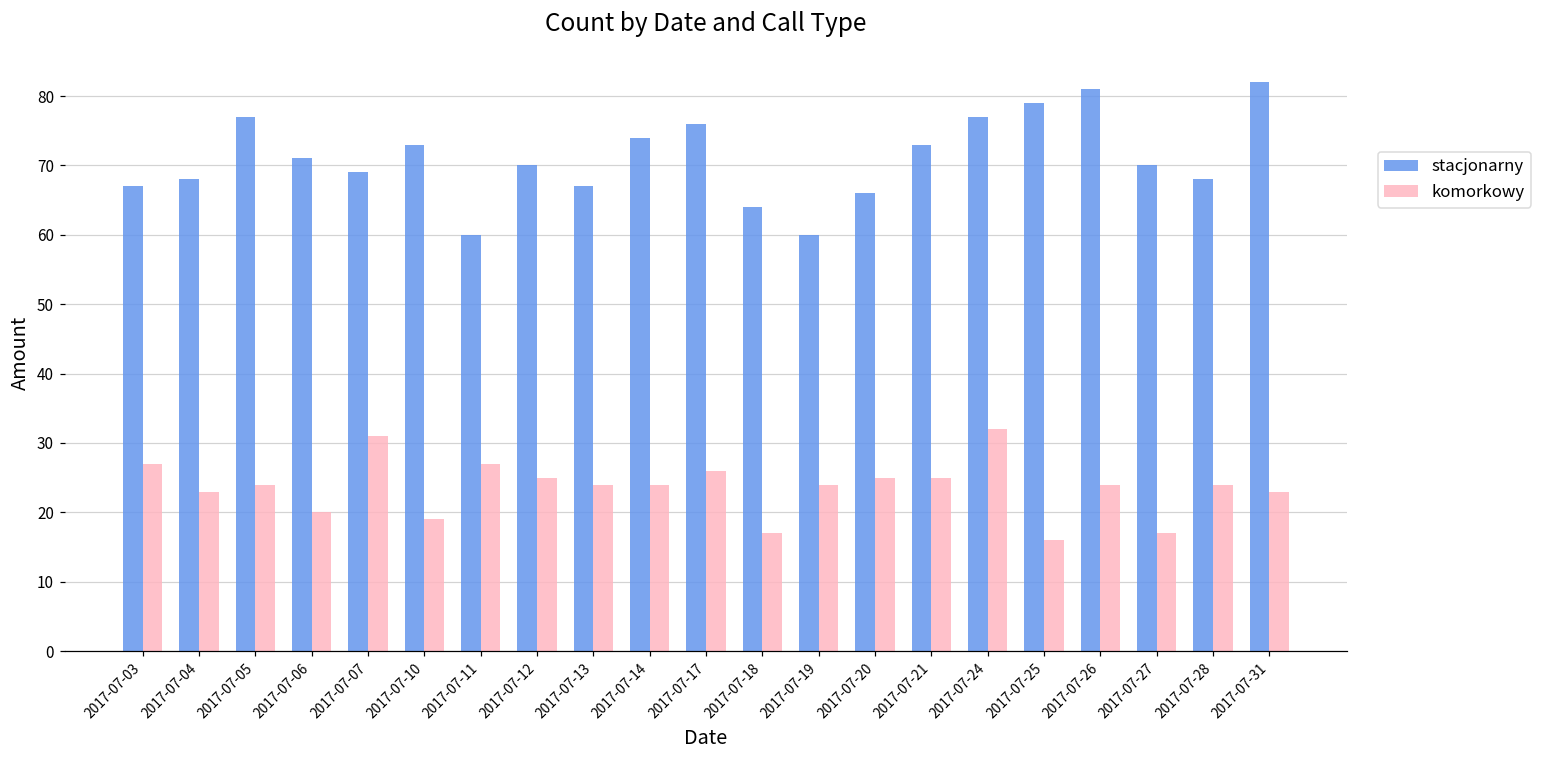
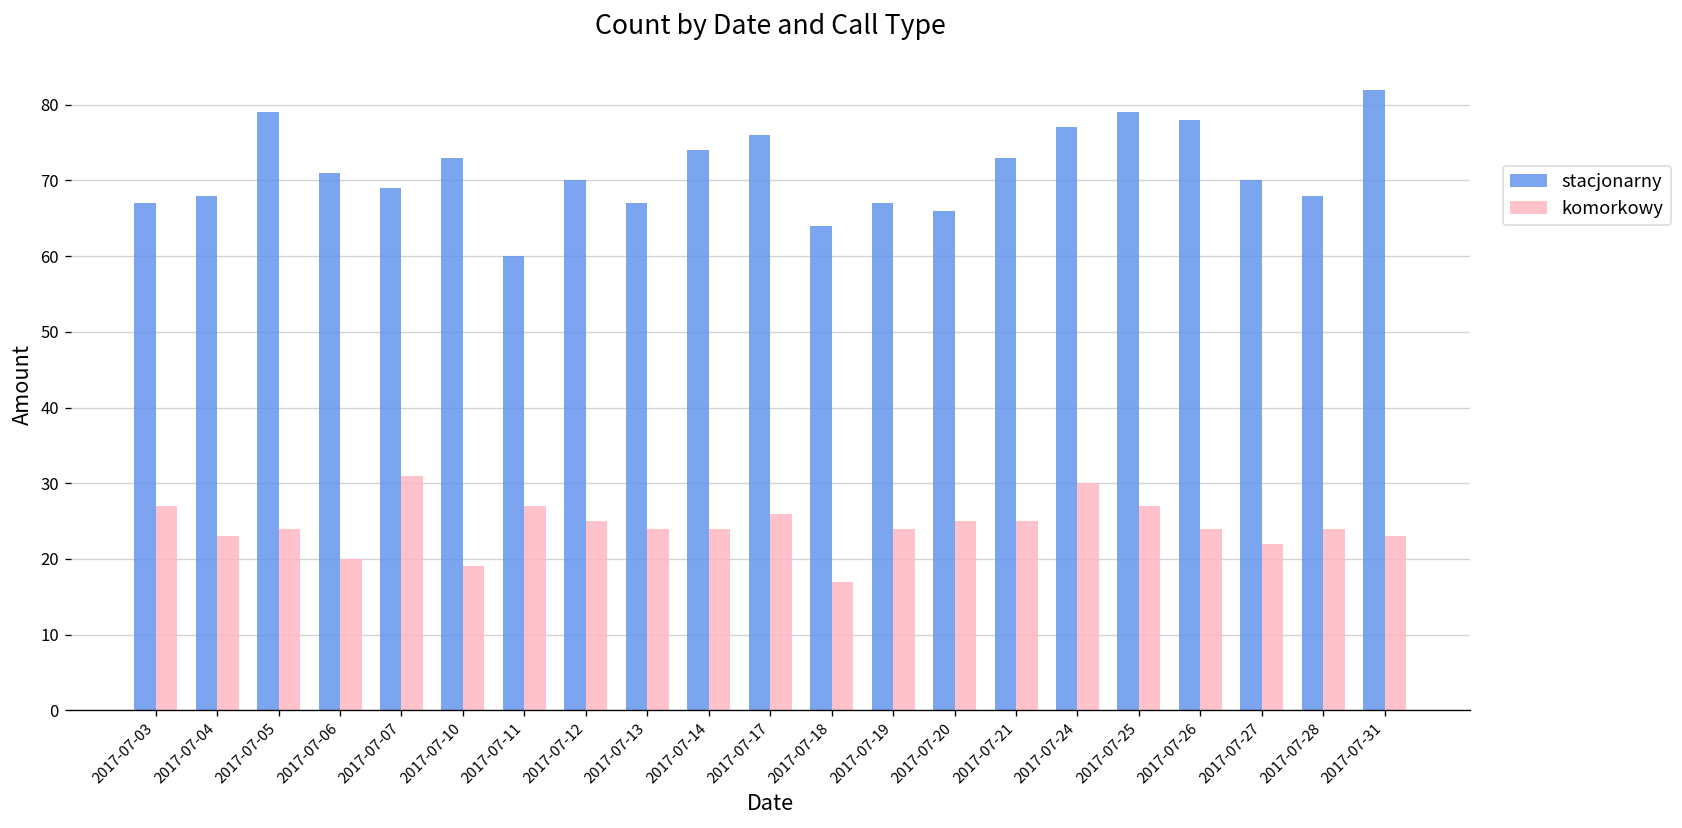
stacjonarny, 2017-07-05: 77 -> 79
stacjonarny, 2017-07-19: 60 -> 67
komorkowy, 2017-07-24: 32 -> 30
komorkowy, 2017-07-25: 16 -> 27
stacjonarny, 2017-07-26: 81 -> 78
komorkowy, 2017-07-27: 17 -> 22
